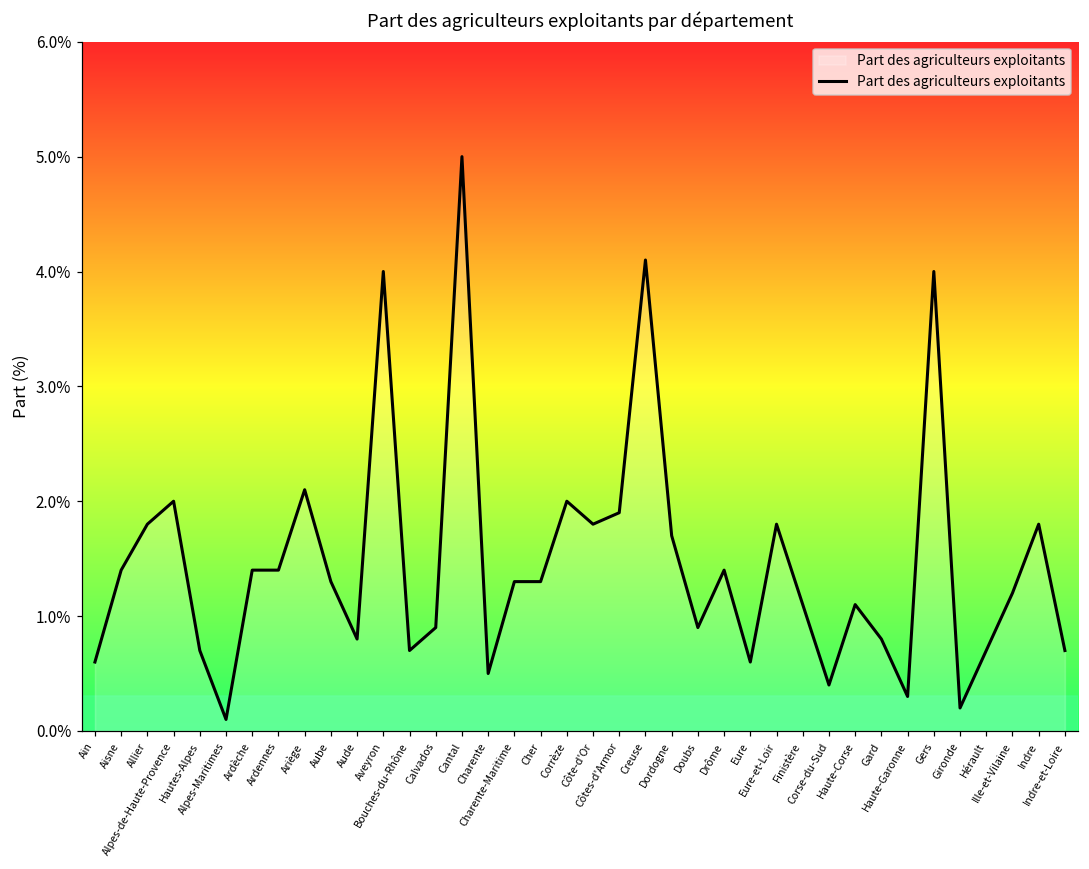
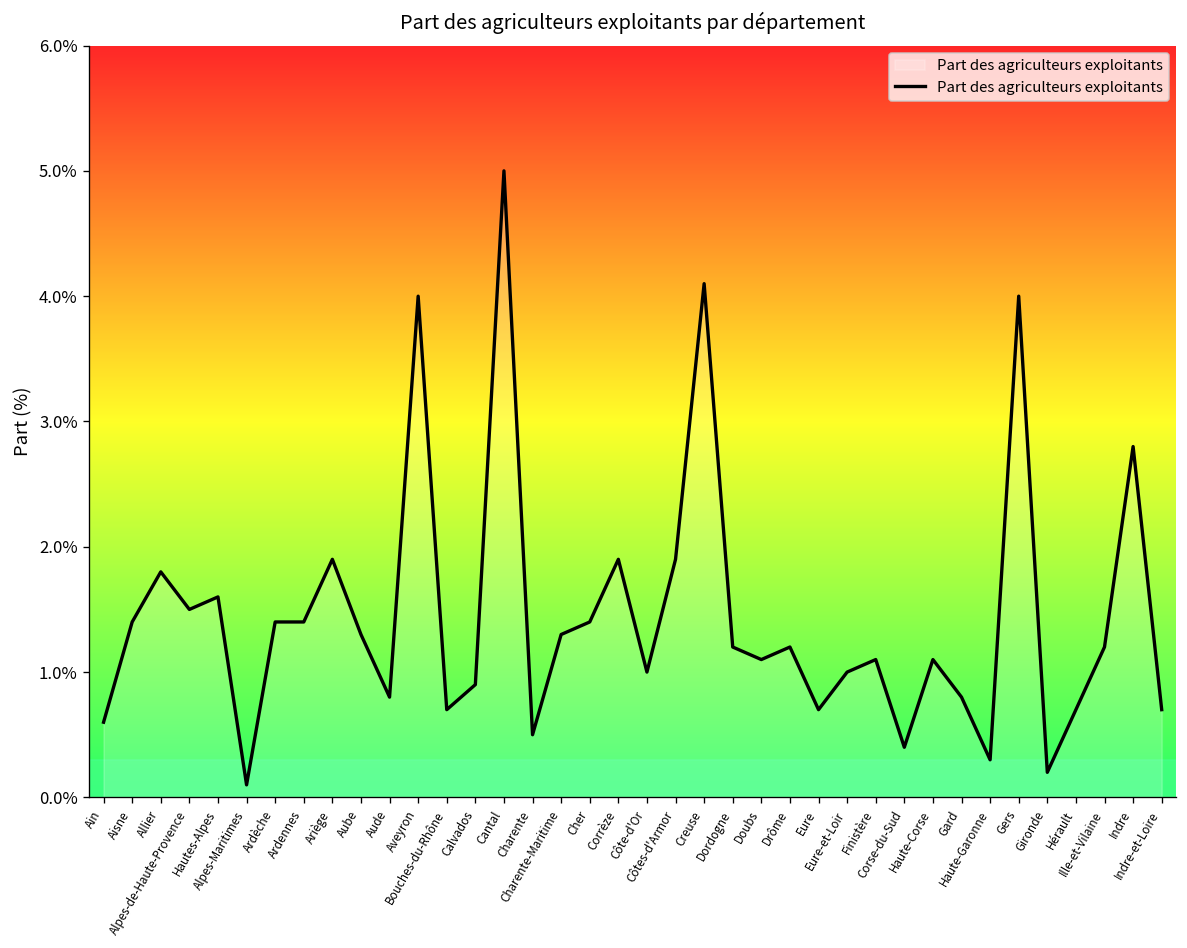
Alpes-de-Haute-Provence: 2.0% -> 1.5%
Hautes-Alpes: 0.7% -> 1.6%
Ariège: 2.1% -> 1.9%
Cher: 1.3% -> 1.4%
Corrèze: 2.0% -> 1.9%
Côte-d'Or: 1.8% -> 1.0%
Dordogne: 1.7% -> 1.2%
Doubs: 0.9% -> 1.1%
Drôme: 1.4% -> 1.2%
Eure: 0.6% -> 0.7%
Eure-et-Loir: 1.8% -> 1.0%
Indre: 1.8% -> 2.8%
